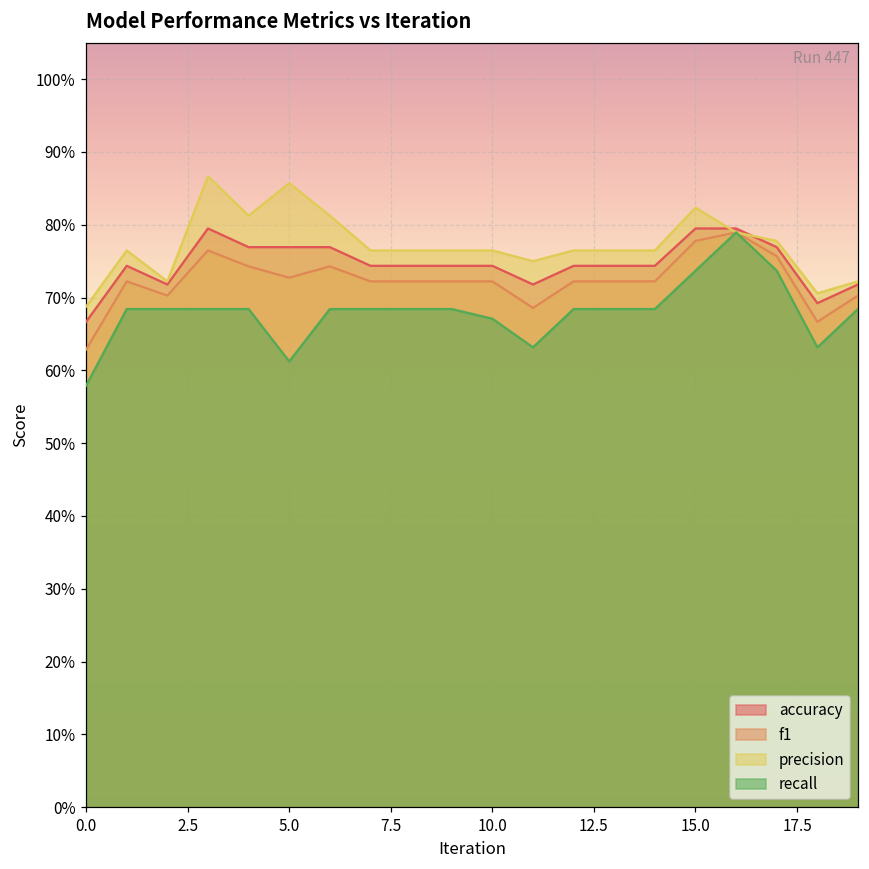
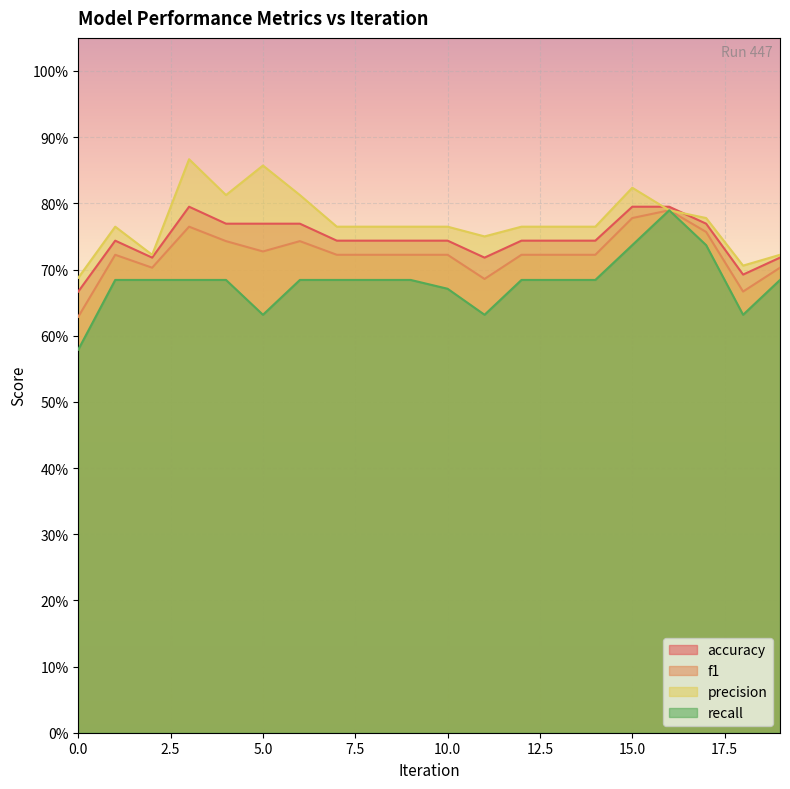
recall, 5.0: 61% -> 63%
